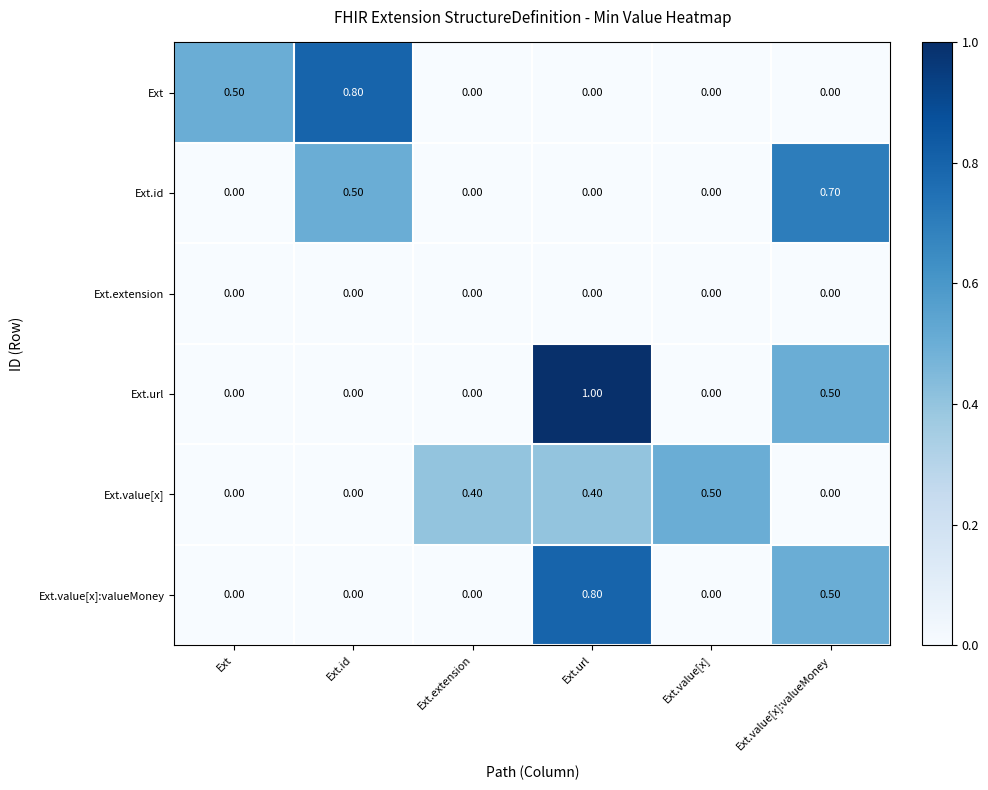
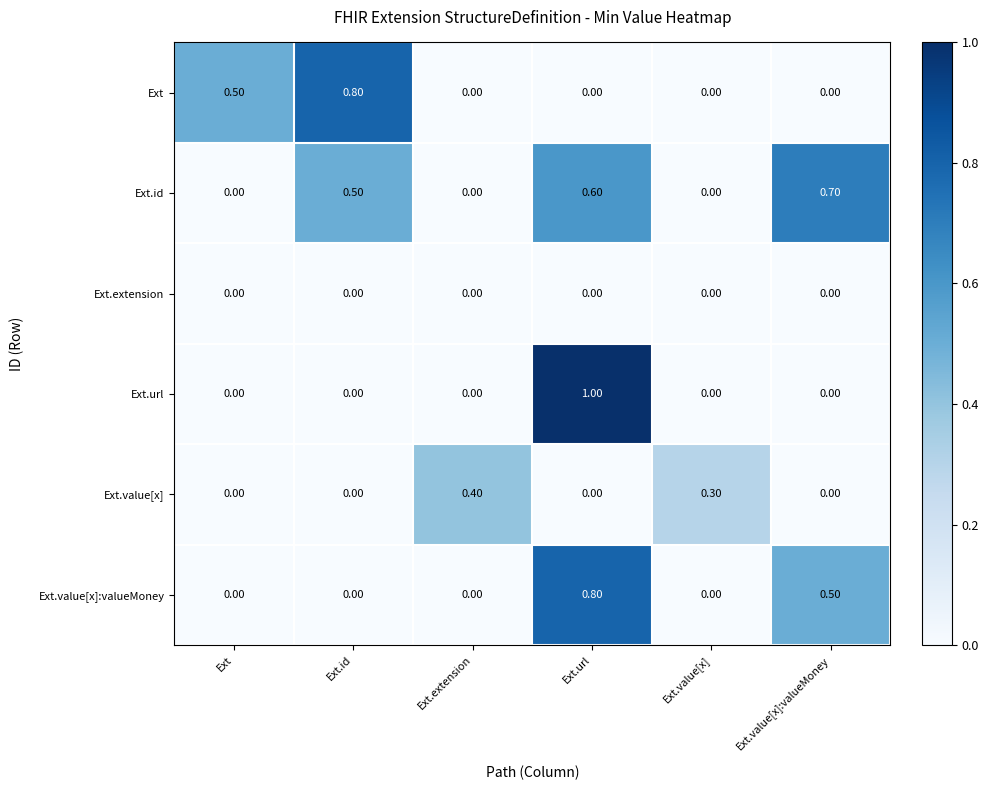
Ext.id, Ext.url: 0.00 -> 0.60
Ext.url, Ext.value[x]:valueMoney: 0.50 -> 0.00
Ext.value[x], Ext.url: 0.40 -> 0.00
Ext.value[x], Ext.value[x]: 0.50 -> 0.30
